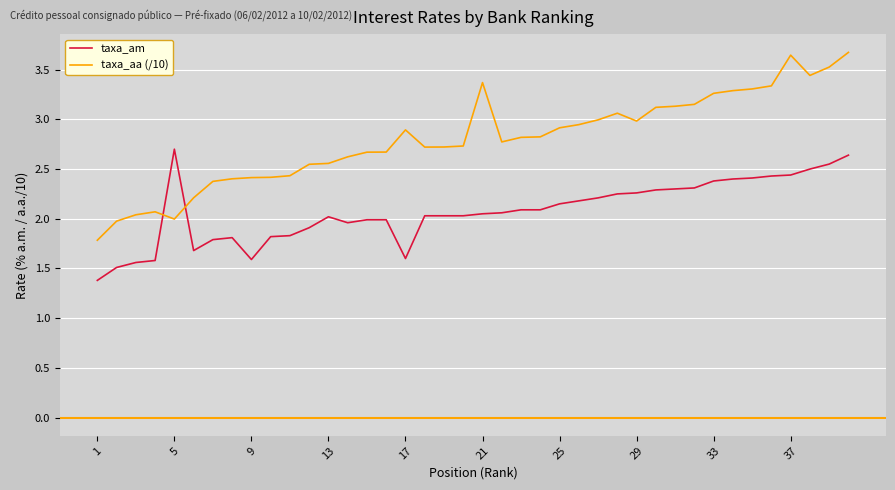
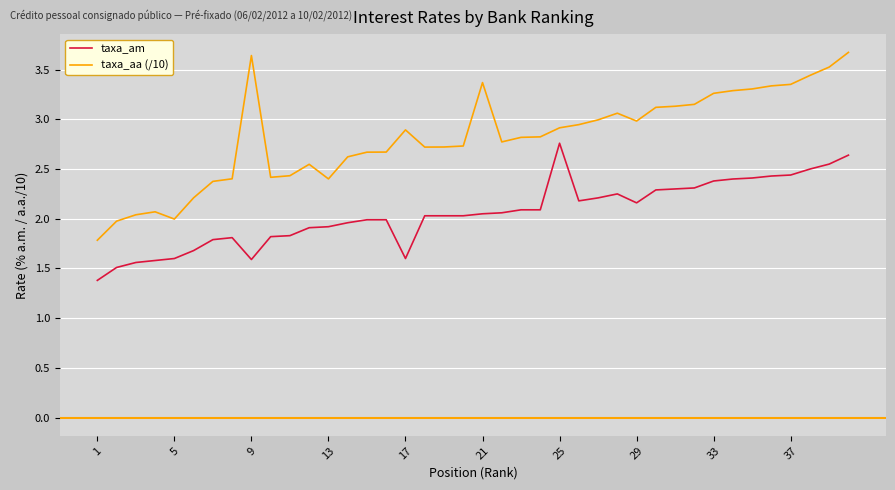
taxa_am, 5: 2.7 -> 1.6
taxa_aa (/10), 9: 2.4 -> 3.6
taxa_am, 13: 2.0 -> 1.9
taxa_aa (/10), 13: 2.6 -> 2.4
taxa_am, 25: 2.2 -> 2.8
taxa_am, 29: 2.3 -> 2.2
taxa_aa (/10), 37: 3.6 -> 3.4
